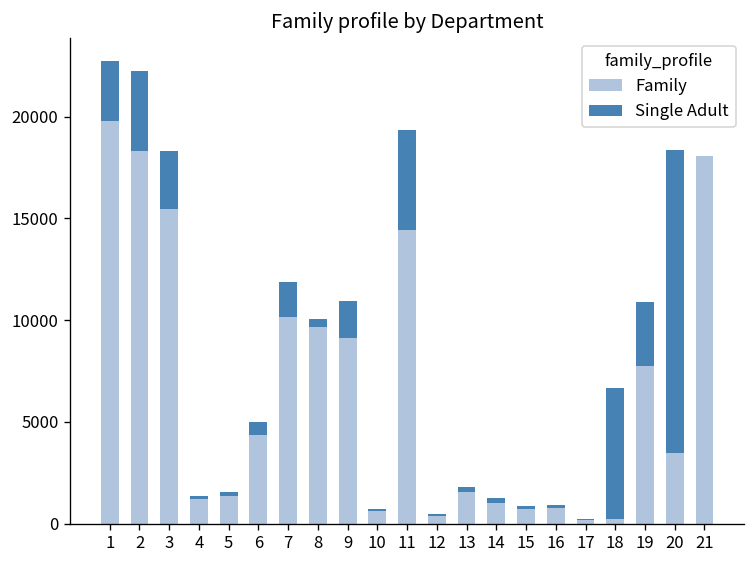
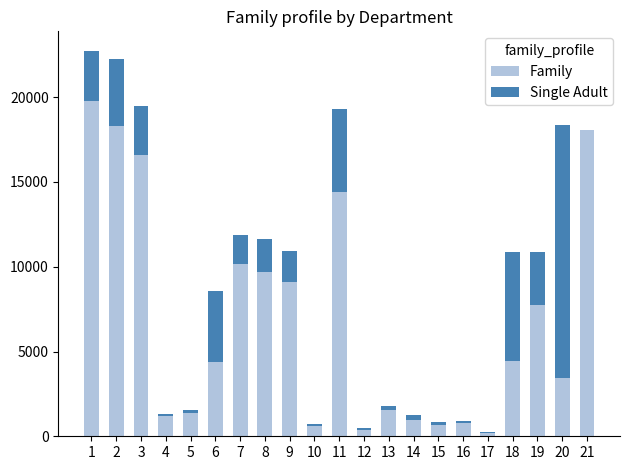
Family, 3: 15400 -> 16600
Single Adult, 6: 600 -> 4200
Single Adult, 8: 400 -> 1900
Family, 18: 200 -> 4500
